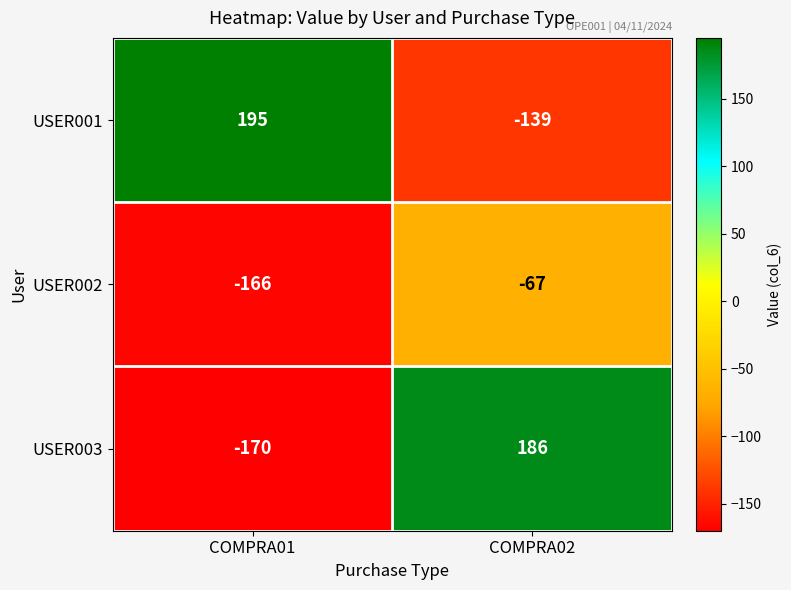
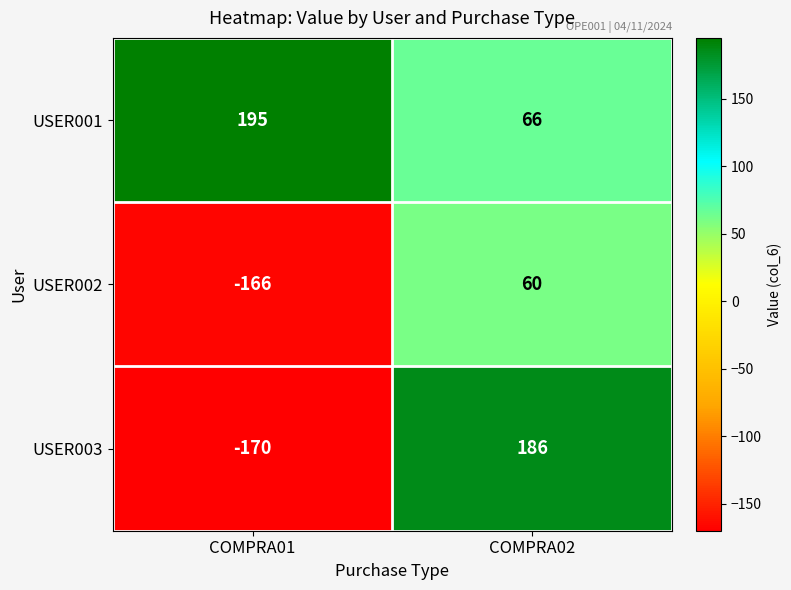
USER001, COMPRA02: -139 -> 66
USER002, COMPRA02: -67 -> 60
